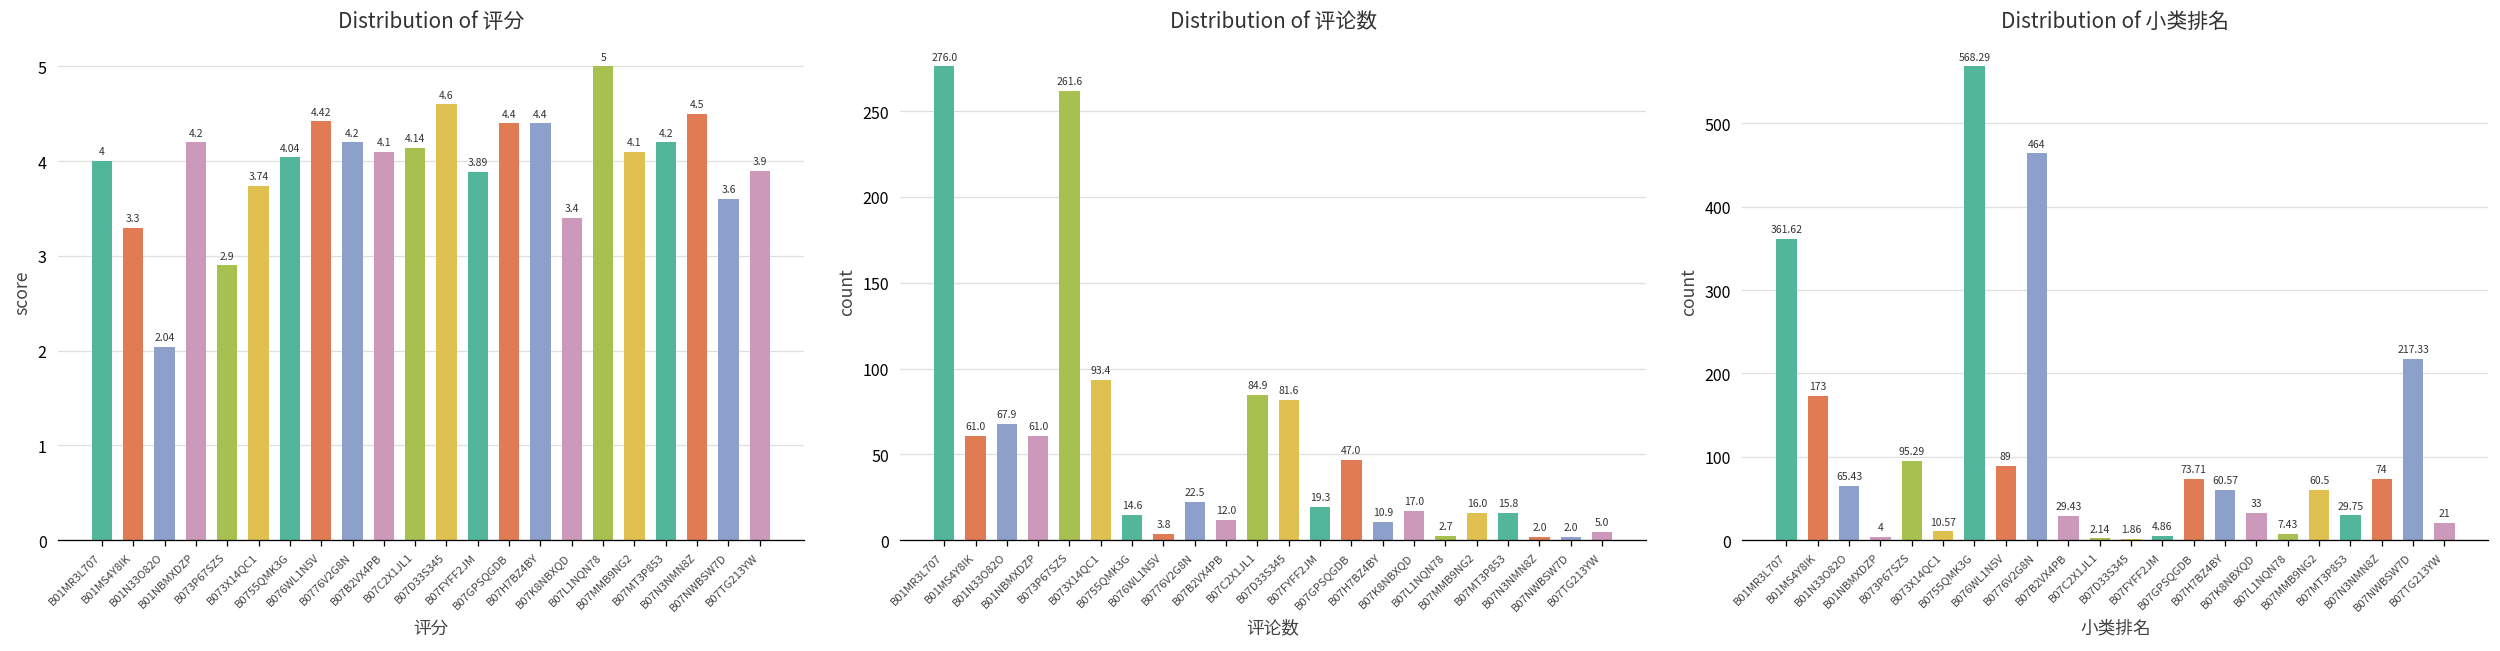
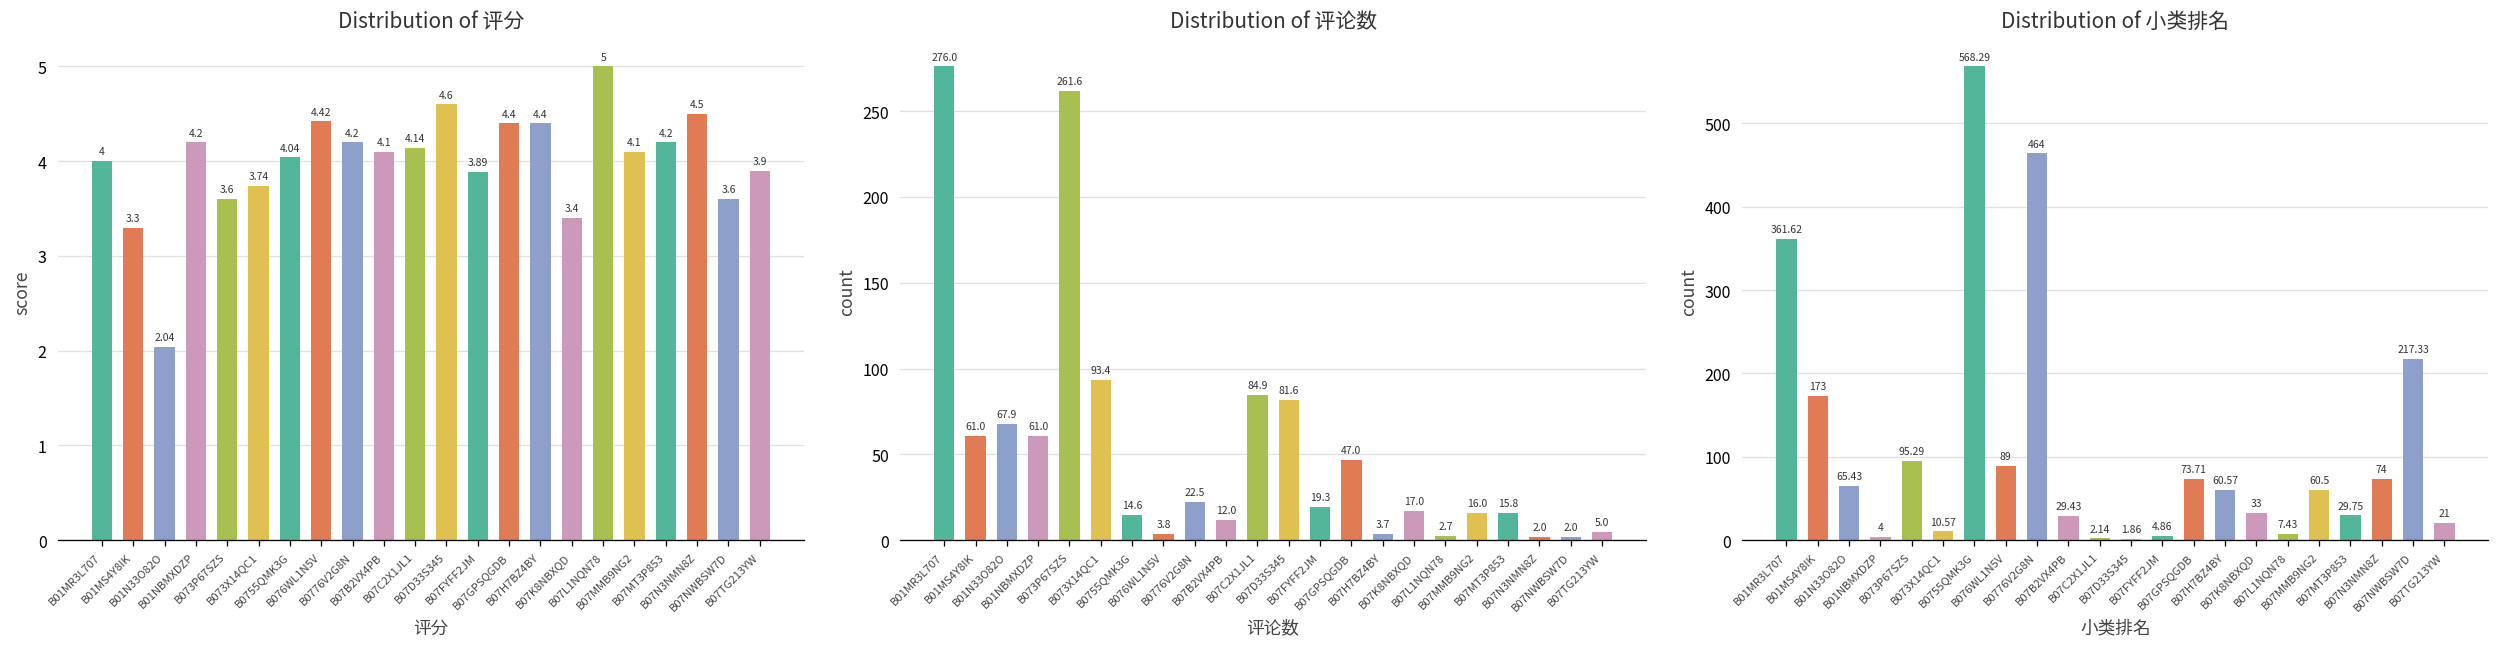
Distribution of 评分, B073P67SZS: 2.9 -> 3.6
Distribution of 评论数, B07H7BZ4BY: 10.9 -> 3.7
